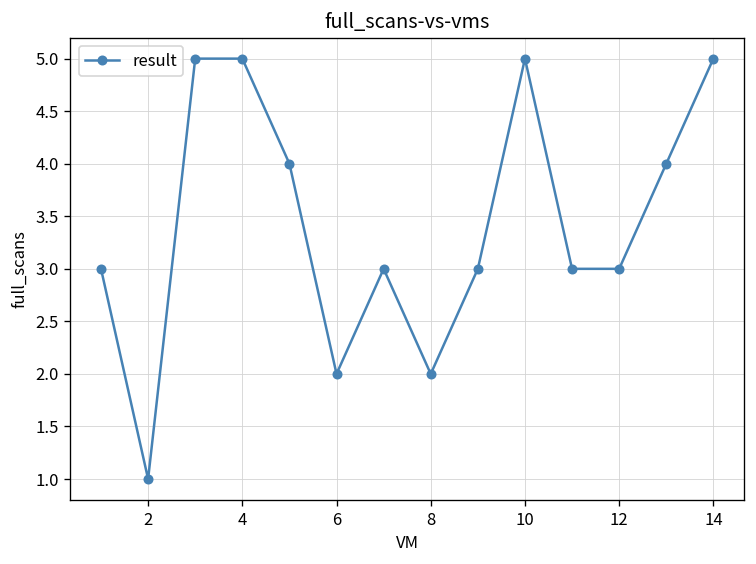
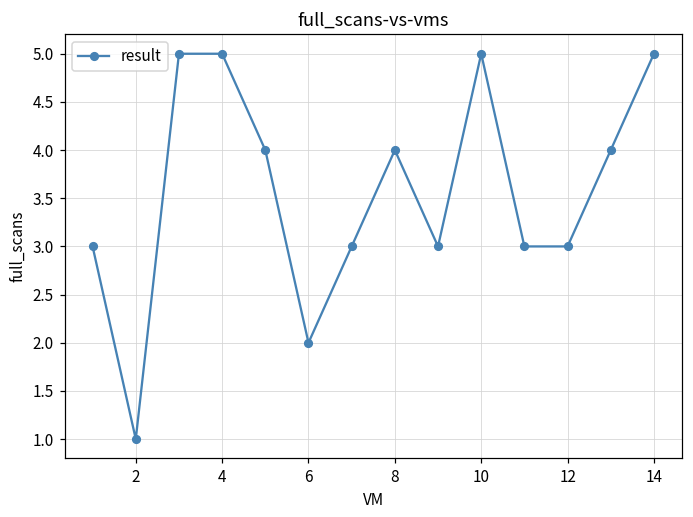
8: 2 -> 4
